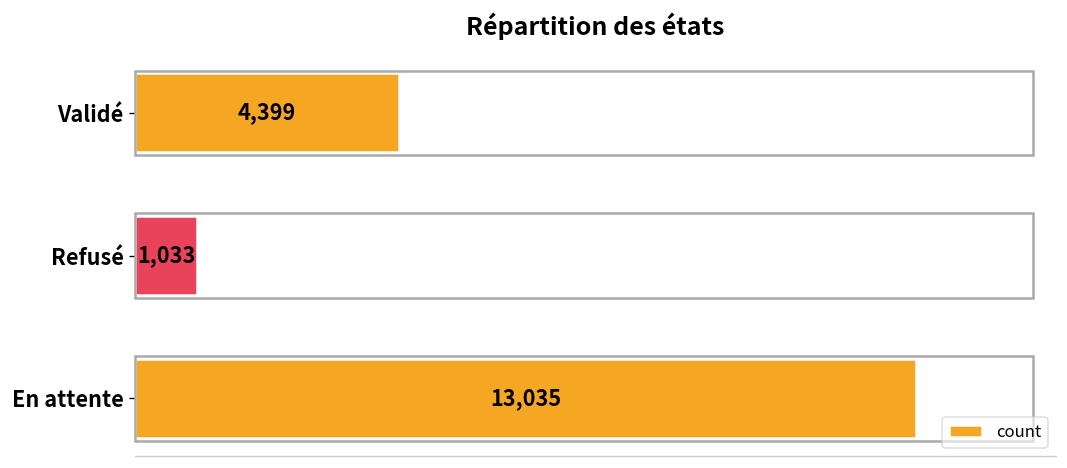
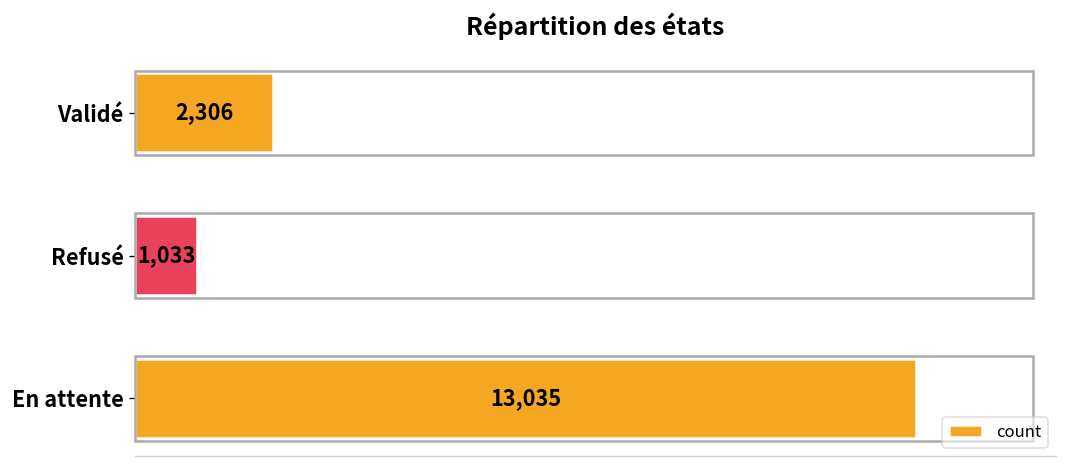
Validé: 4,399 -> 2,306
